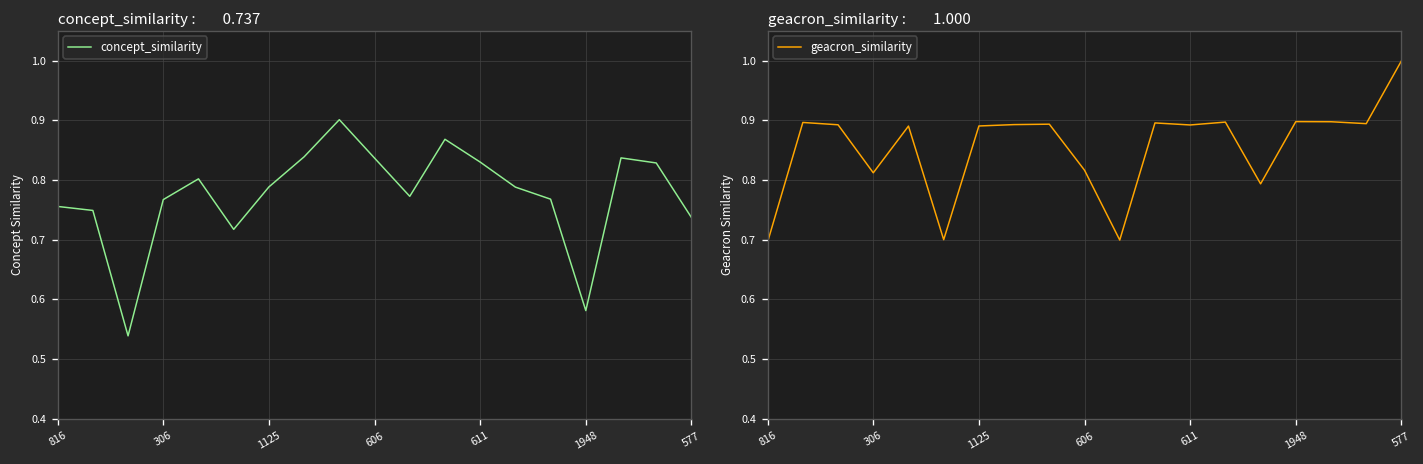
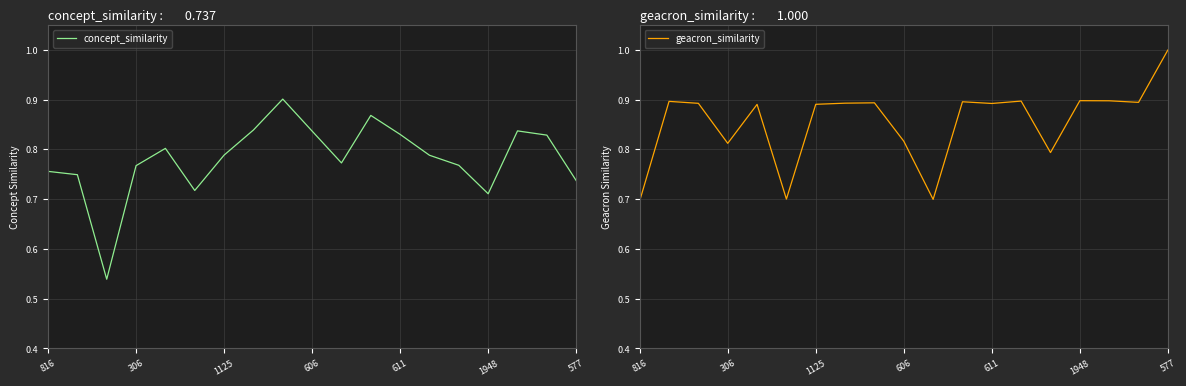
concept_similarity : 0.737, 1948: 0.58 -> 0.71
